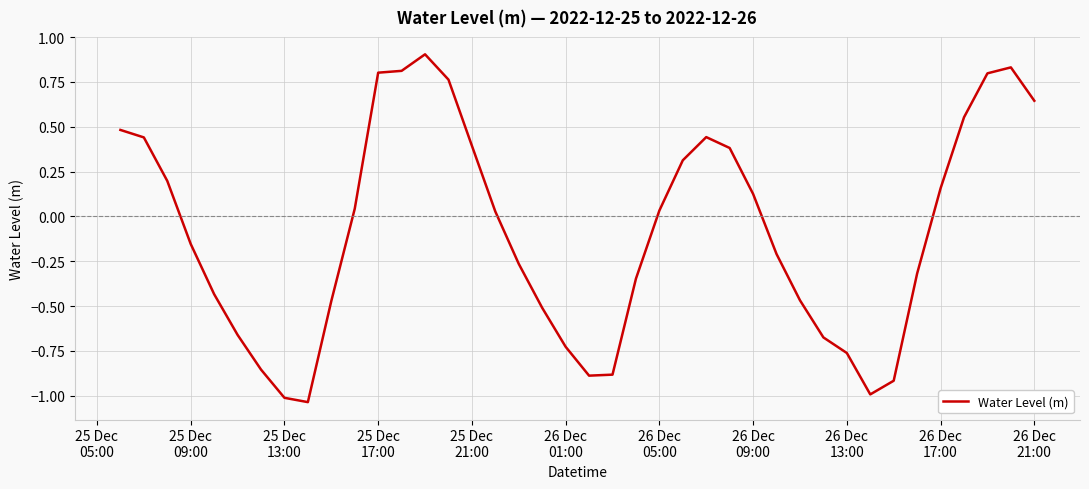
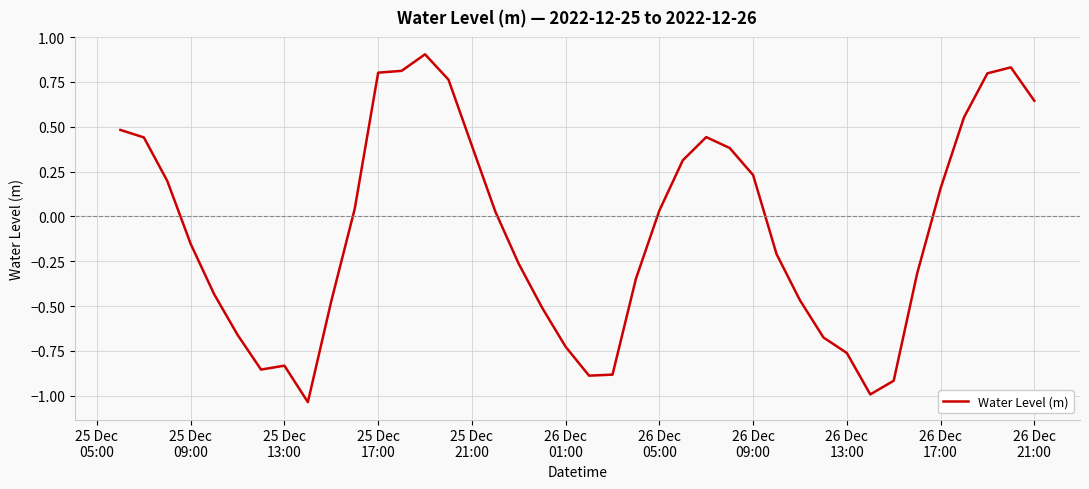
25 Dec 13:00: -1.01 -> -0.83
26 Dec 09:00: 0.13 -> 0.23
